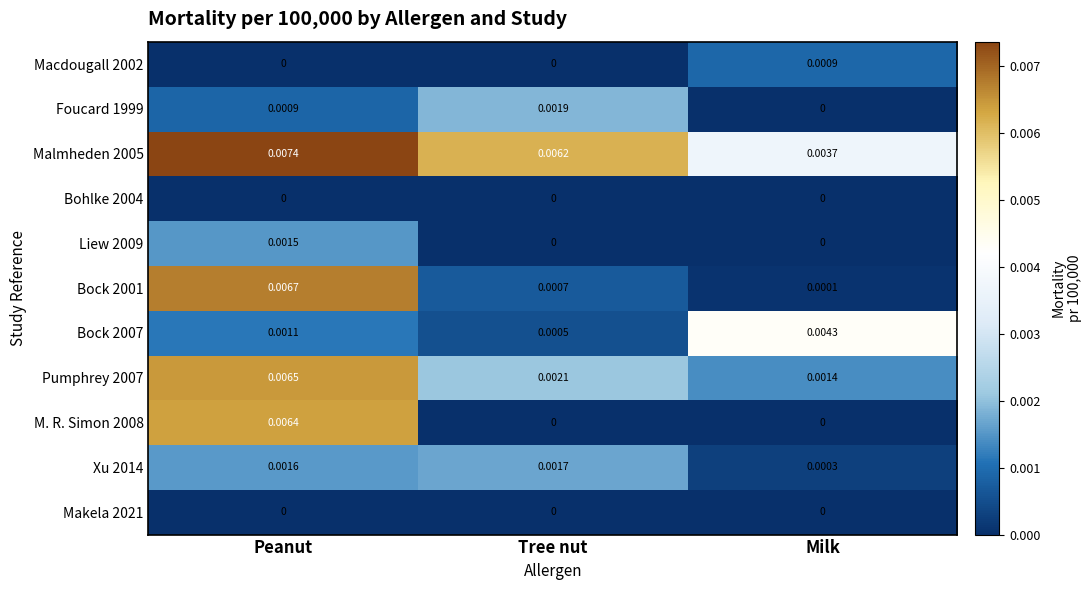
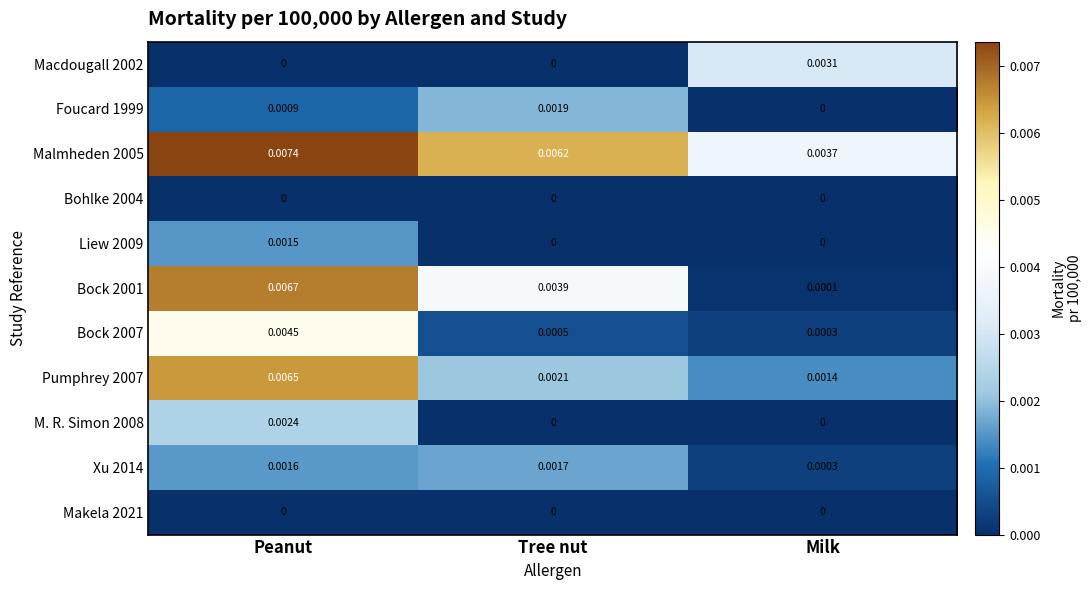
Macdougall 2002, Milk: 0.0009 -> 0.0031
Bock 2001, Tree nut: 0.0007 -> 0.0039
Bock 2007, Peanut: 0.0011 -> 0.0045
Bock 2007, Milk: 0.0043 -> 0.0003
M. R. Simon 2008, Peanut: 0.0064 -> 0.0024
